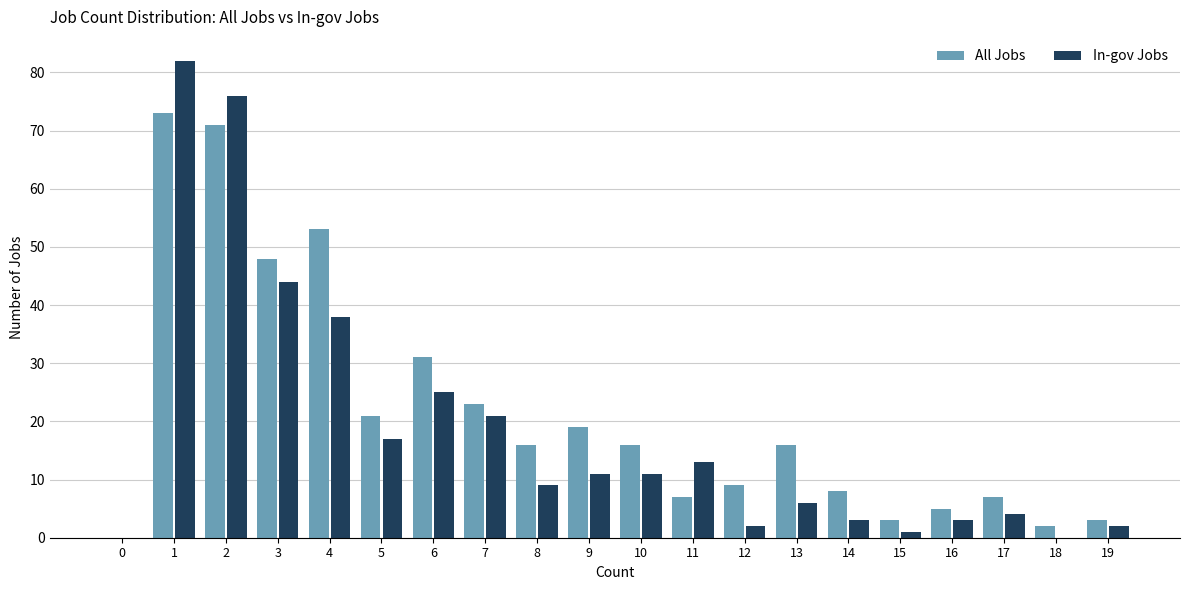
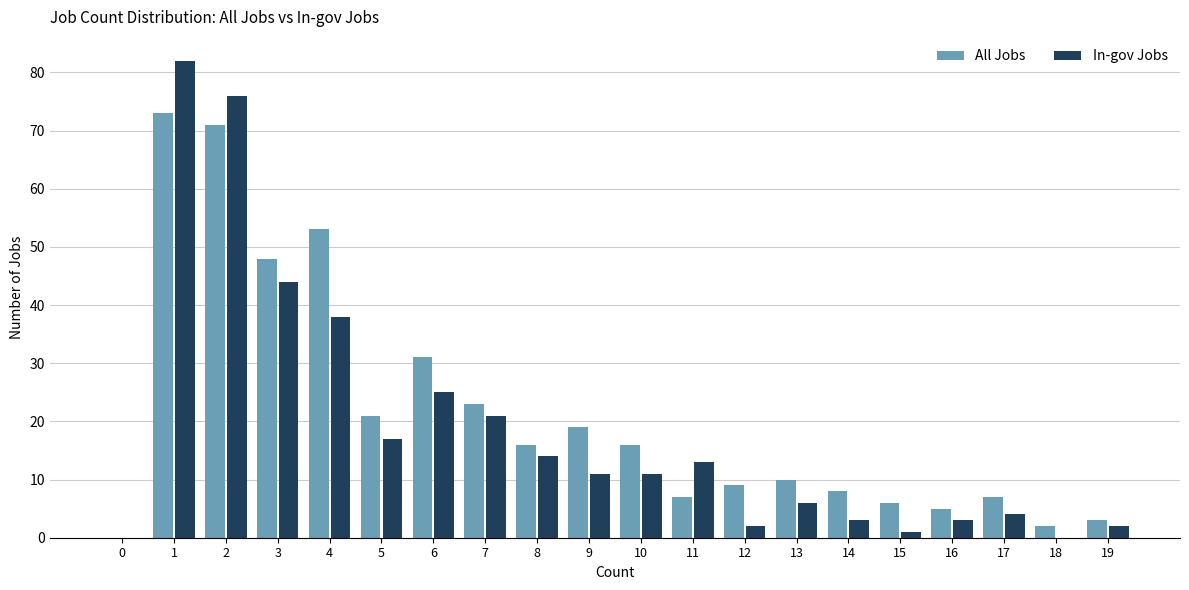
In-gov Jobs, 8: 9 -> 14
All Jobs, 13: 16 -> 10
All Jobs, 15: 3 -> 6
